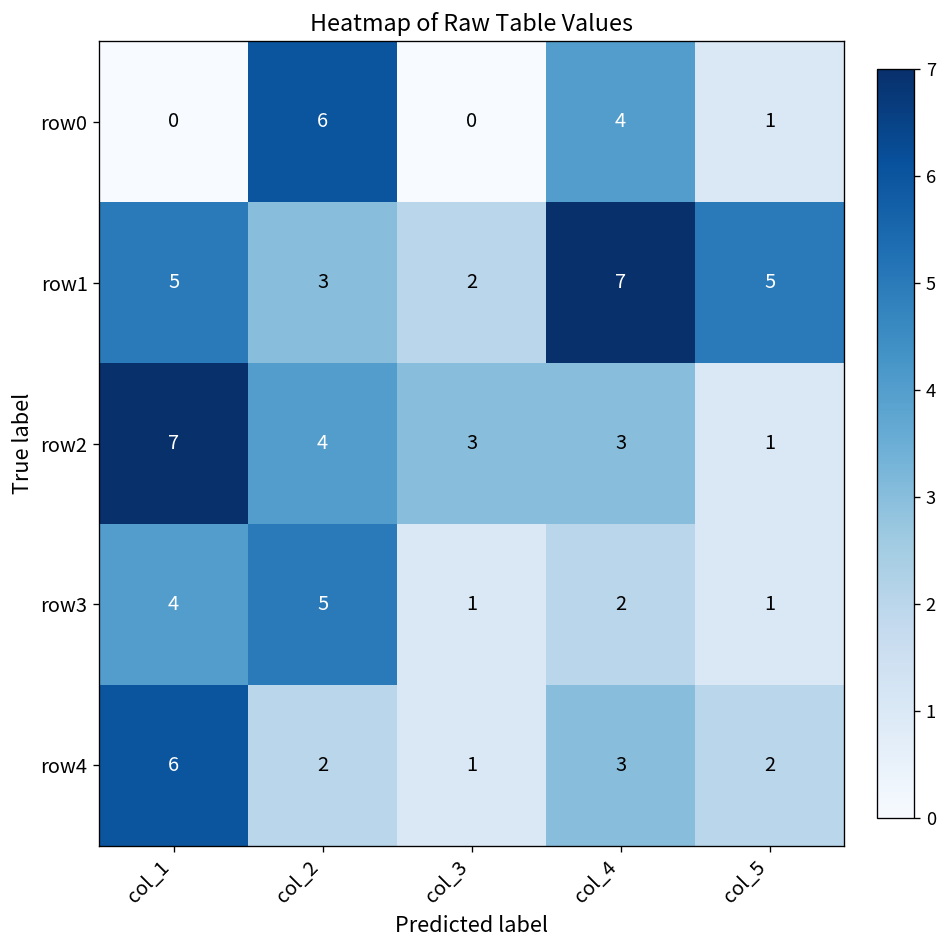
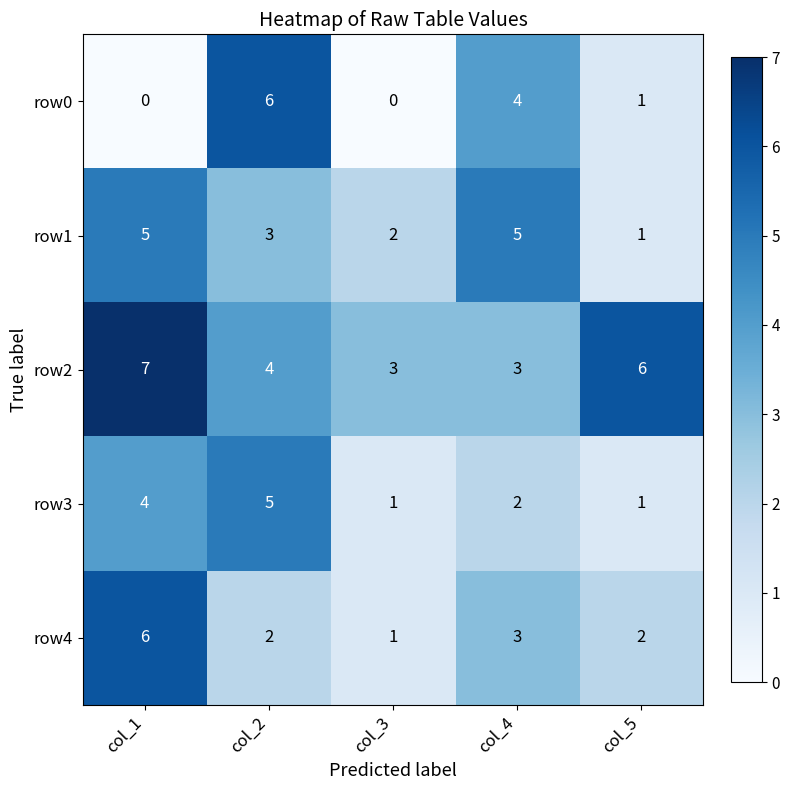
row1, col_4: 7 -> 5
row1, col_5: 5 -> 1
row2, col_5: 1 -> 6
